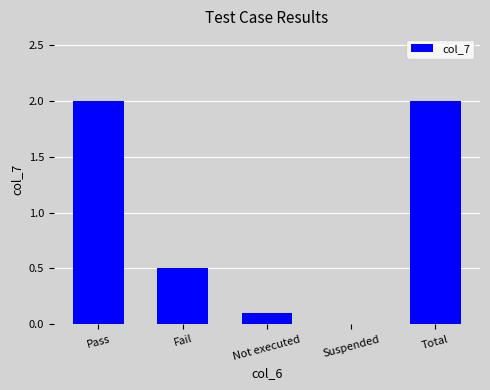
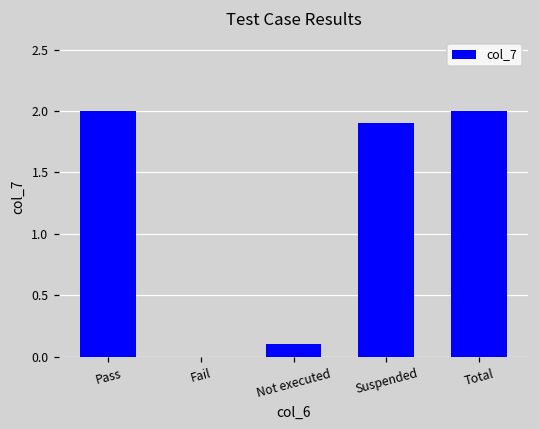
Fail: 0.5 -> 0.0
Suspended: 0.0 -> 1.9
